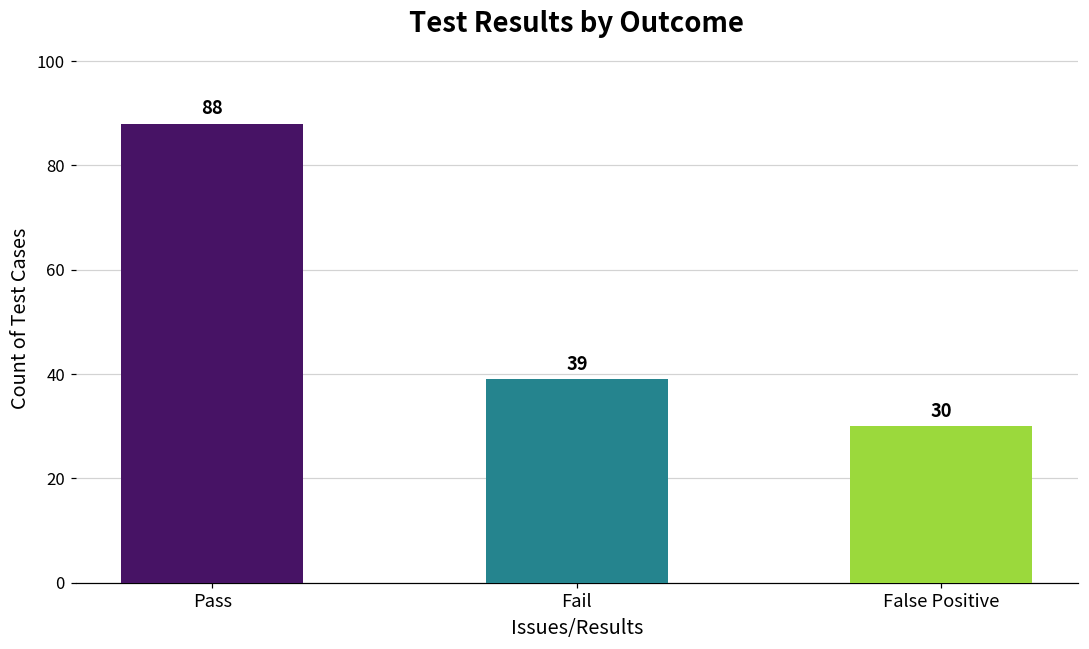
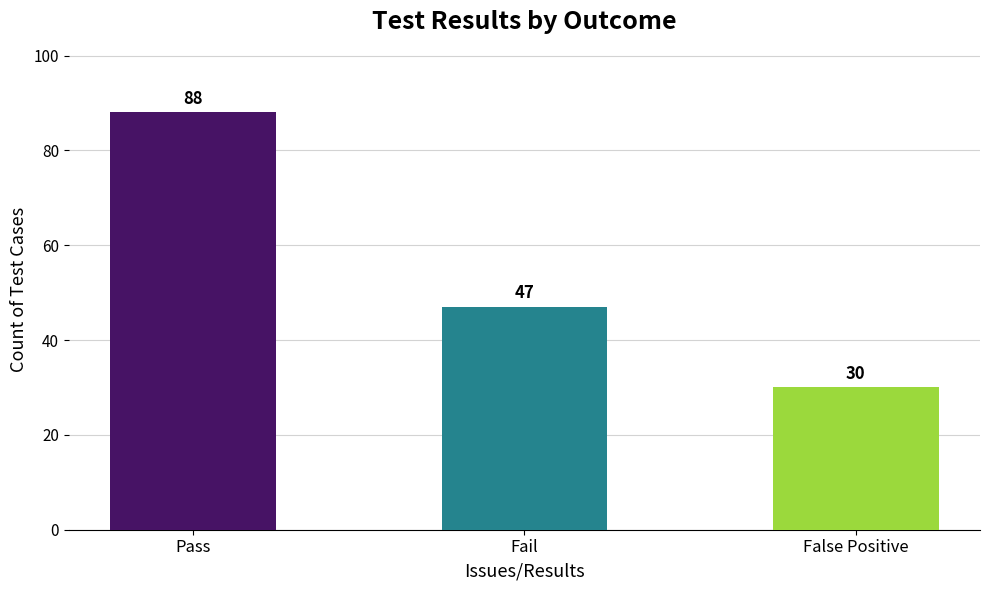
Fail: 39 -> 47
